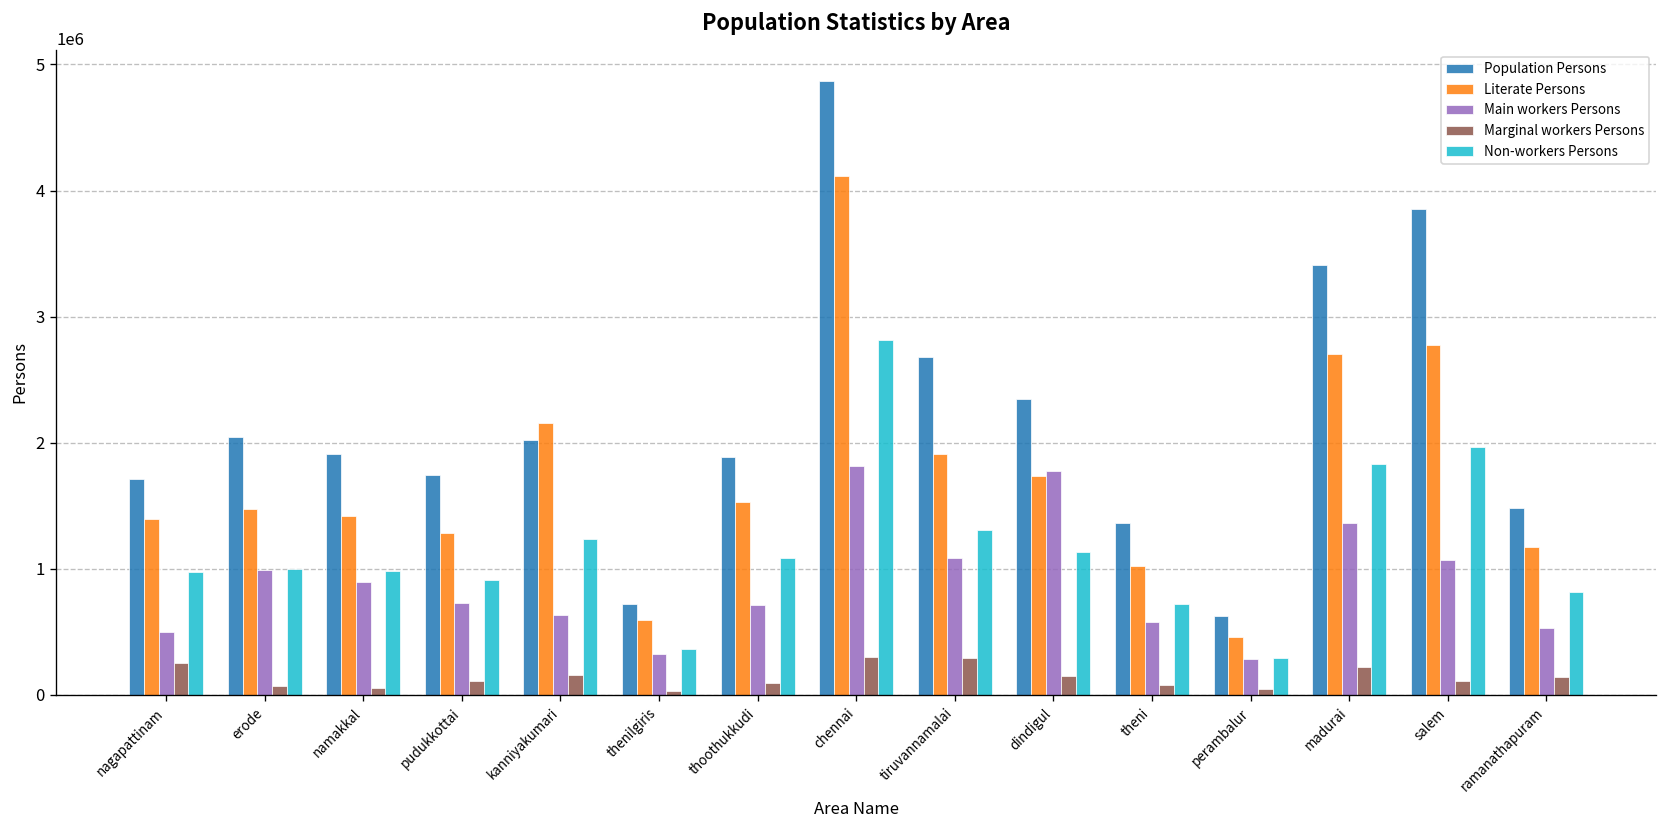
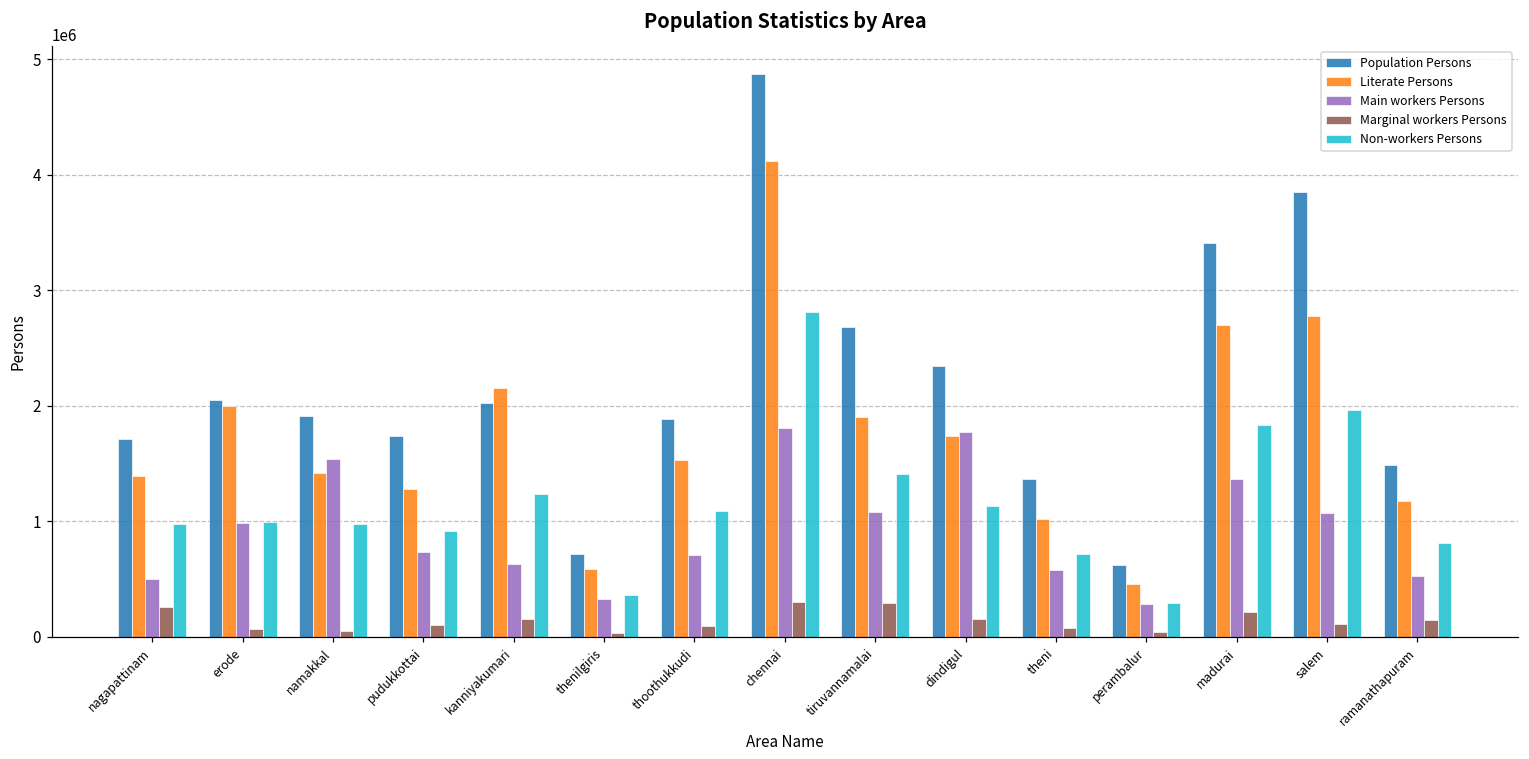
Literate Persons, erode: 1470000 -> 2000000
Main workers Persons, namakkal: 890000 -> 1540000
Non-workers Persons, tiruvannamalai: 1310000 -> 1410000
